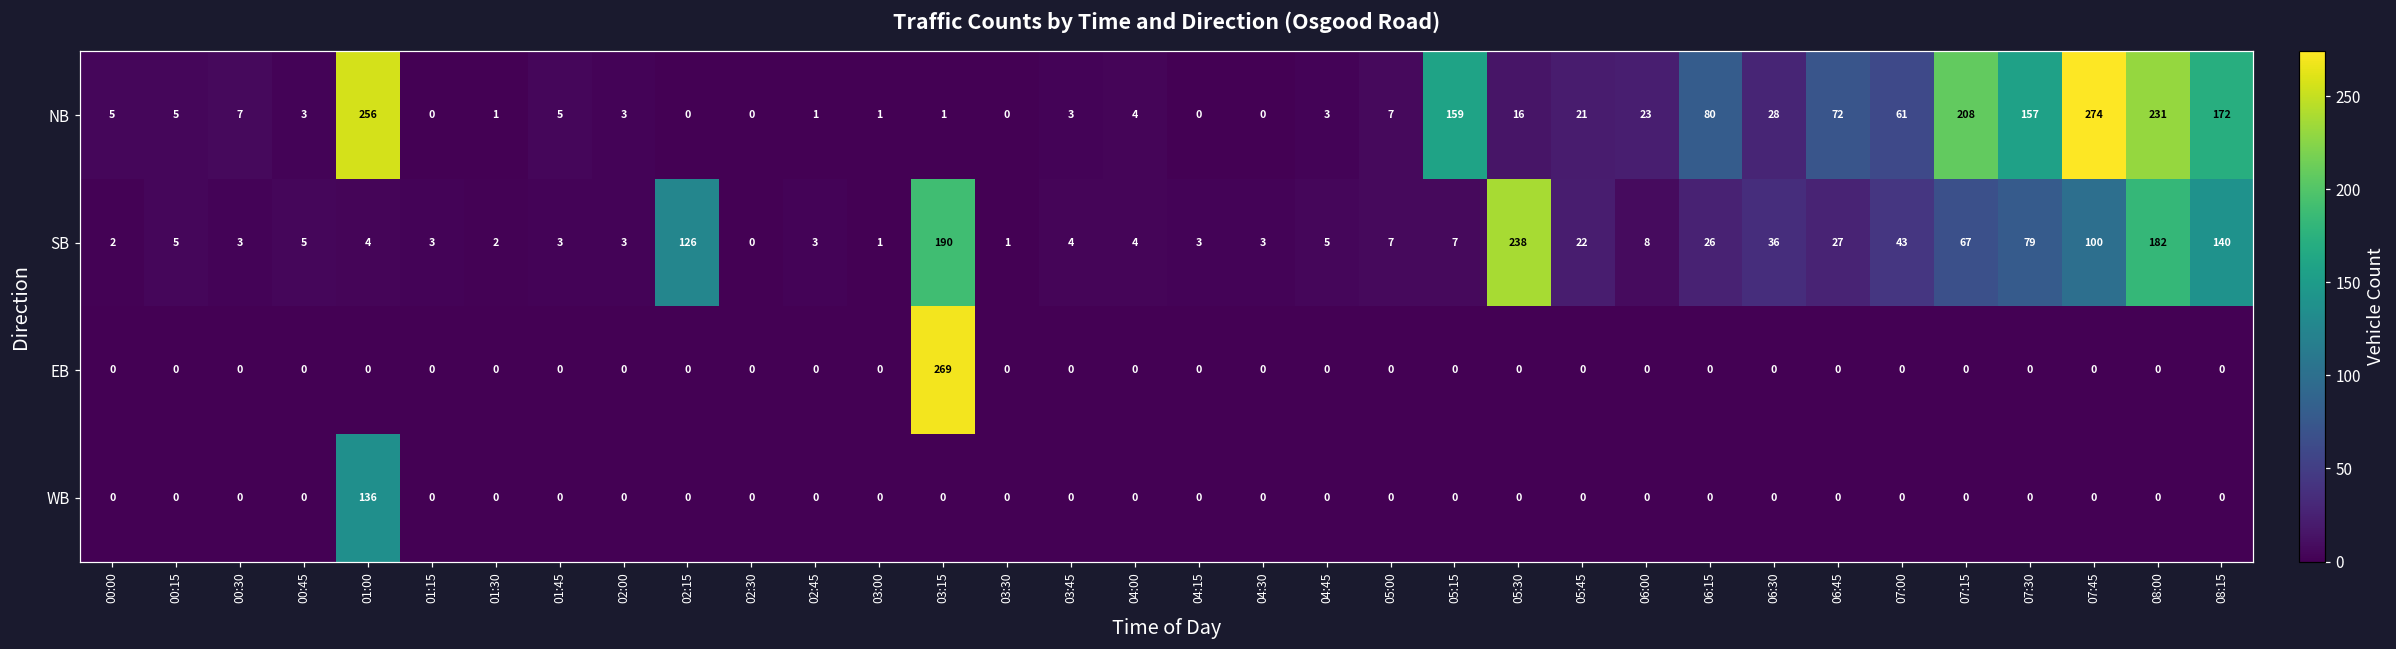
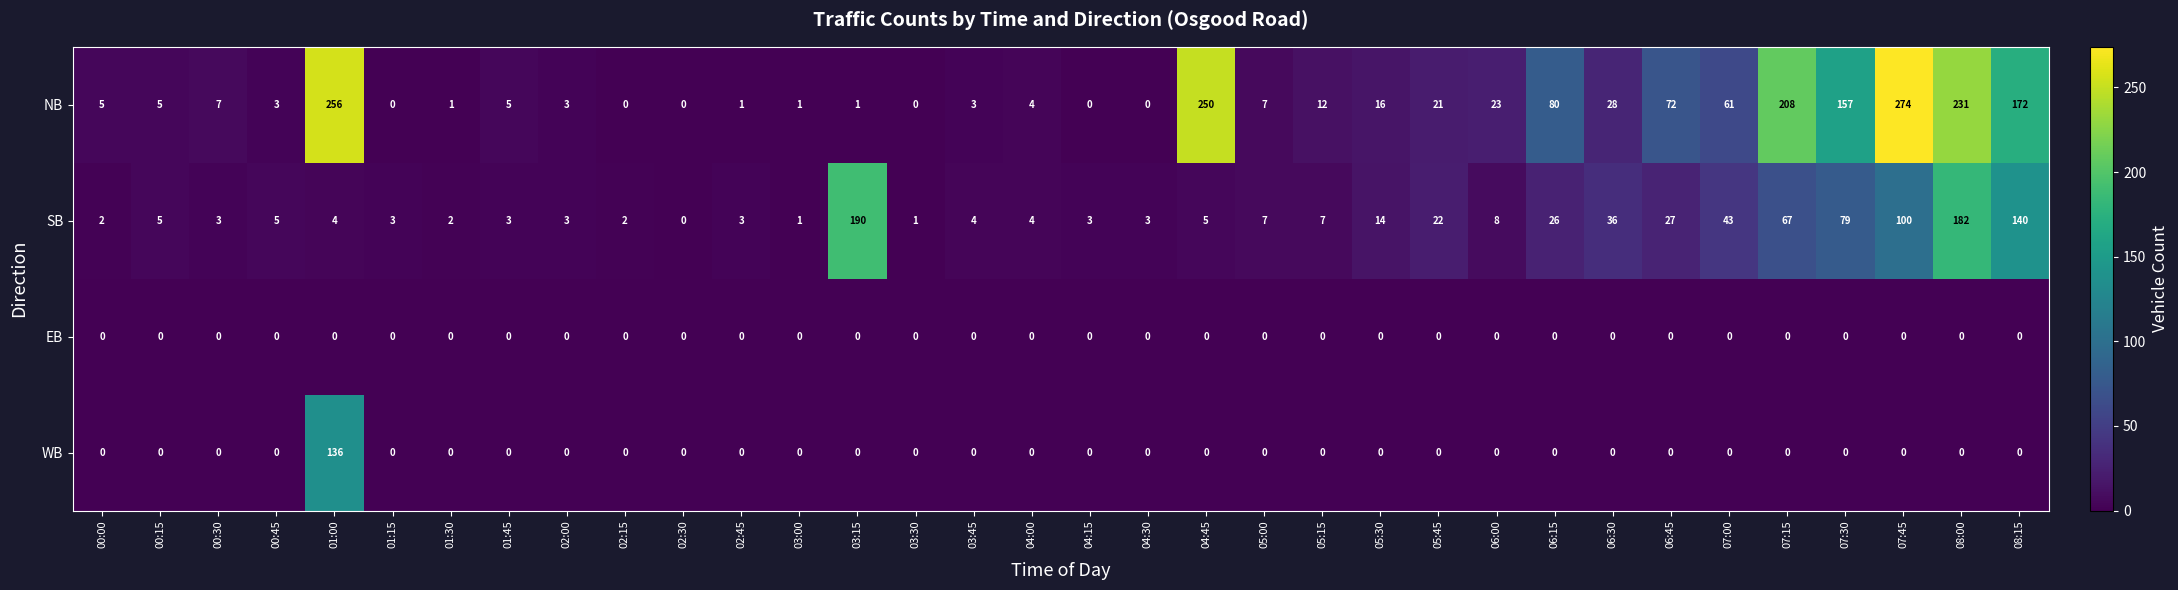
NB, 04:45: 3 -> 250
NB, 05:15: 159 -> 12
SB, 02:15: 126 -> 2
SB, 05:30: 238 -> 14
EB, 03:15: 269 -> 0
